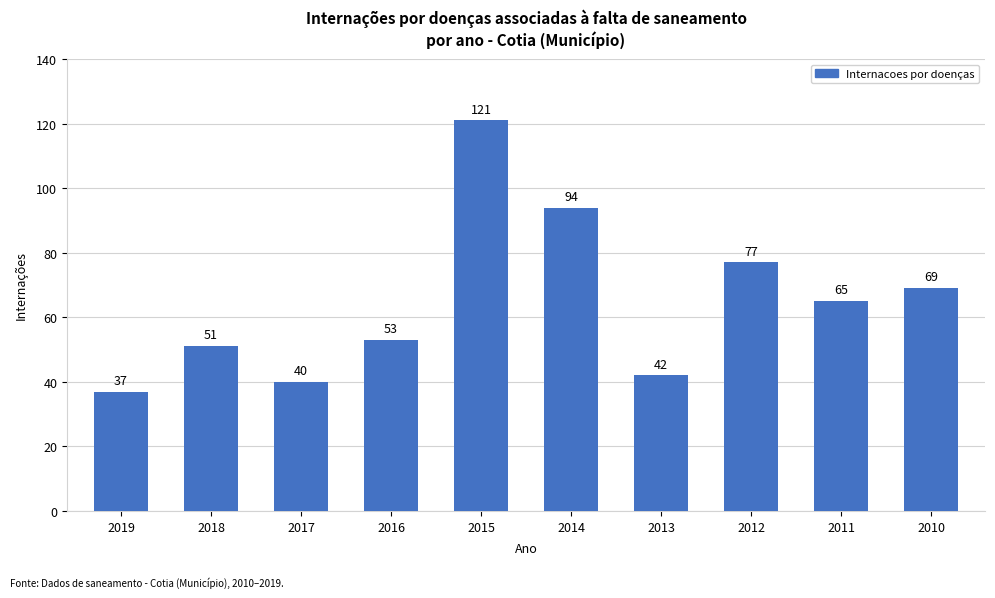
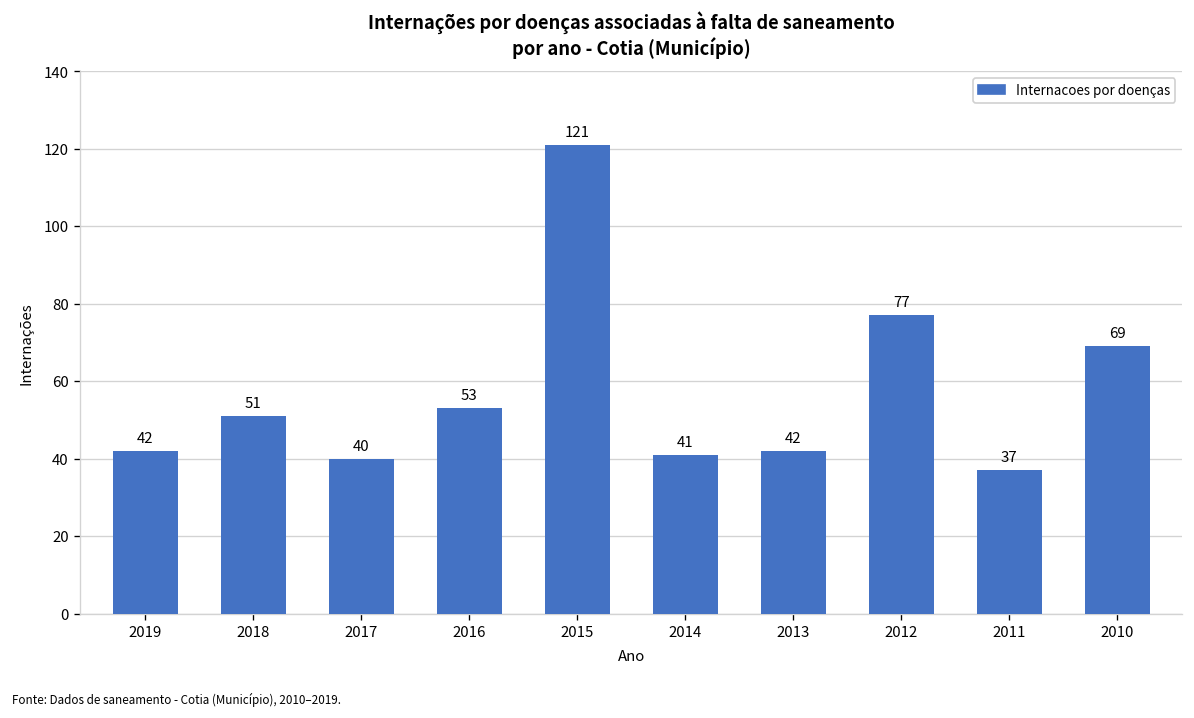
2019: 37 -> 42
2014: 94 -> 41
2011: 65 -> 37
